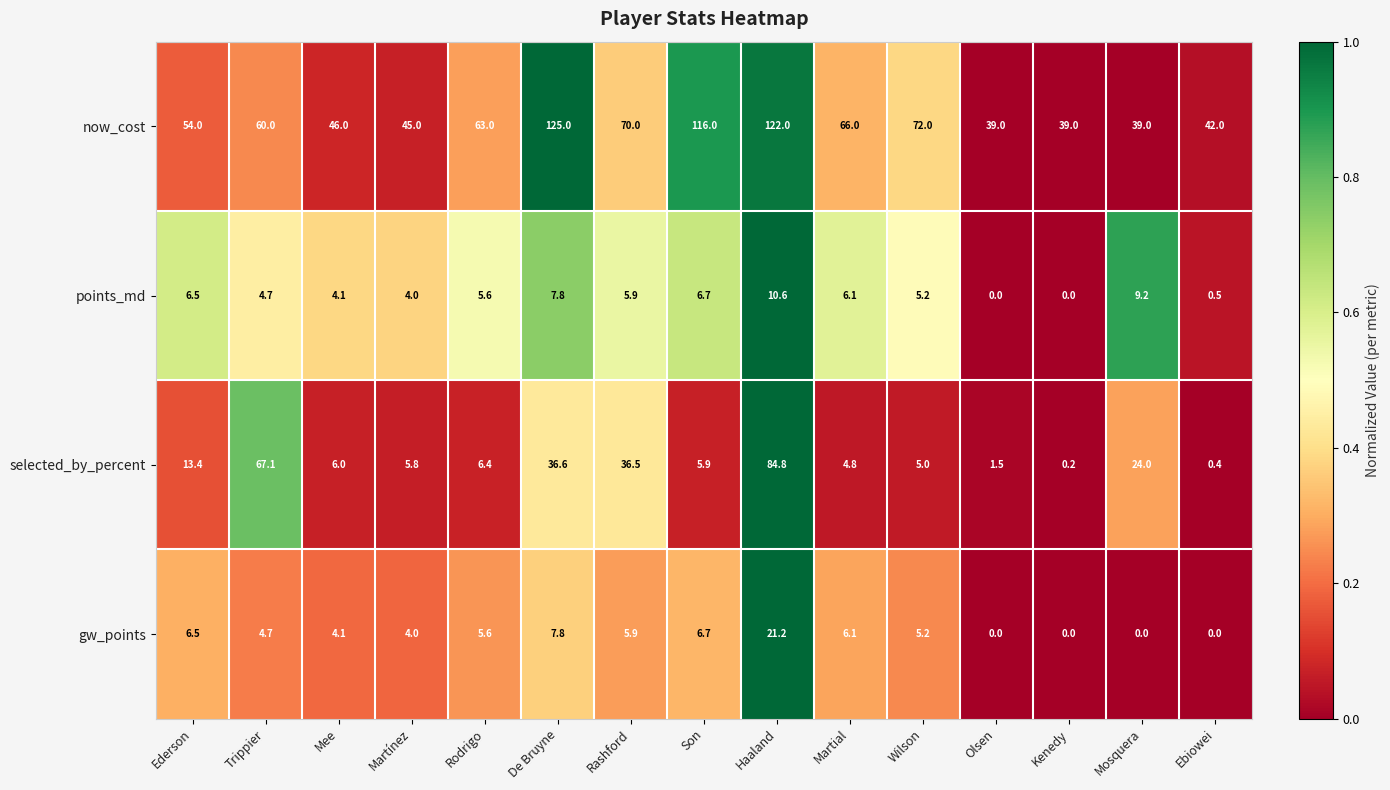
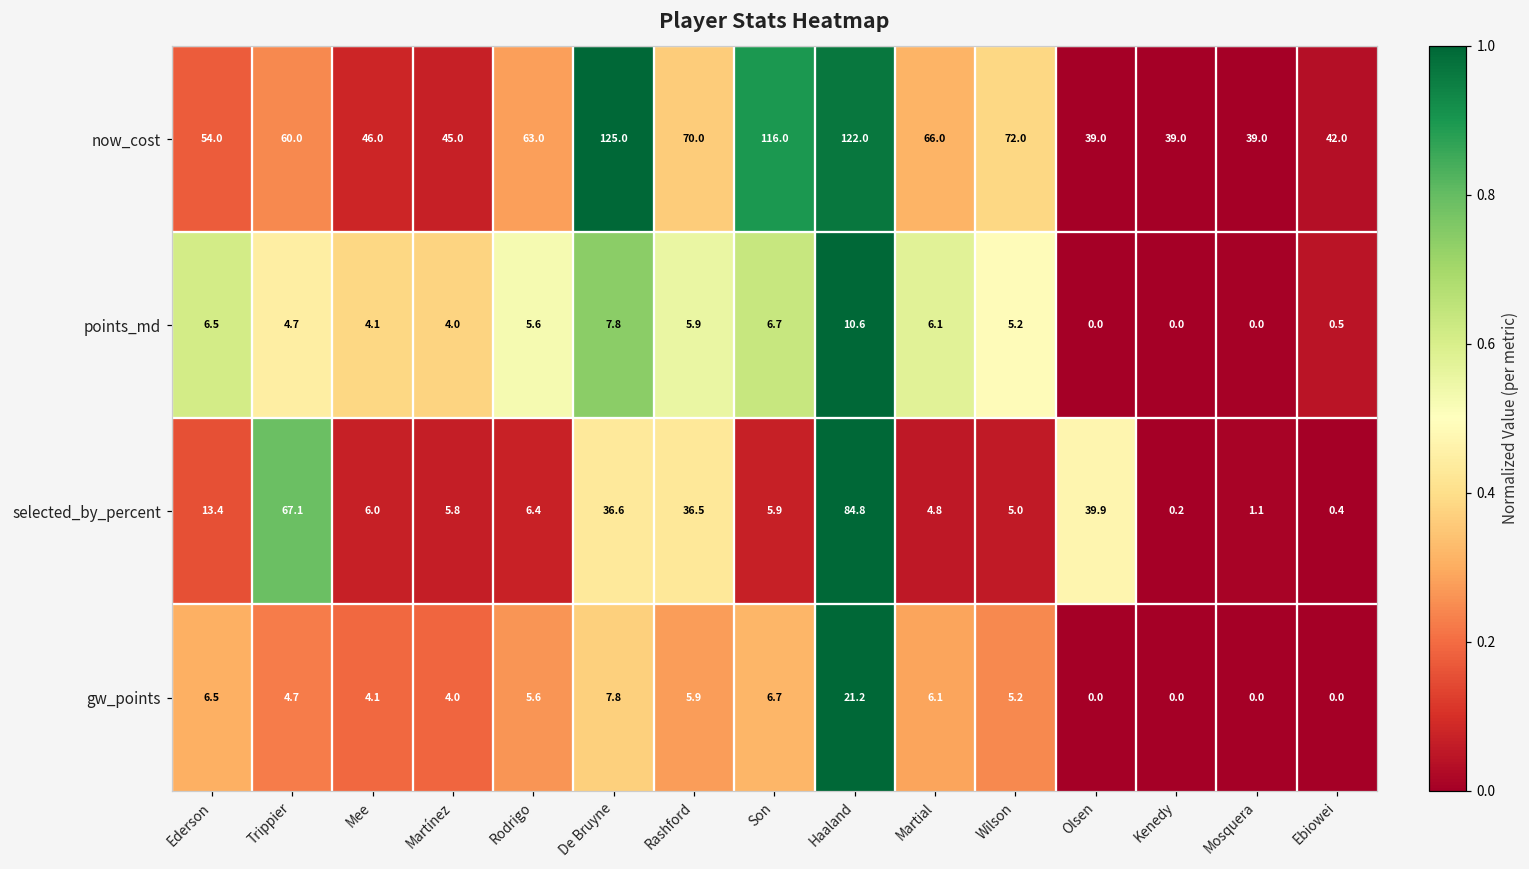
points_md, Mosquera: 9.2 -> 0.0
selected_by_percent, Olsen: 1.5 -> 39.9
selected_by_percent, Mosquera: 24.0 -> 1.1
